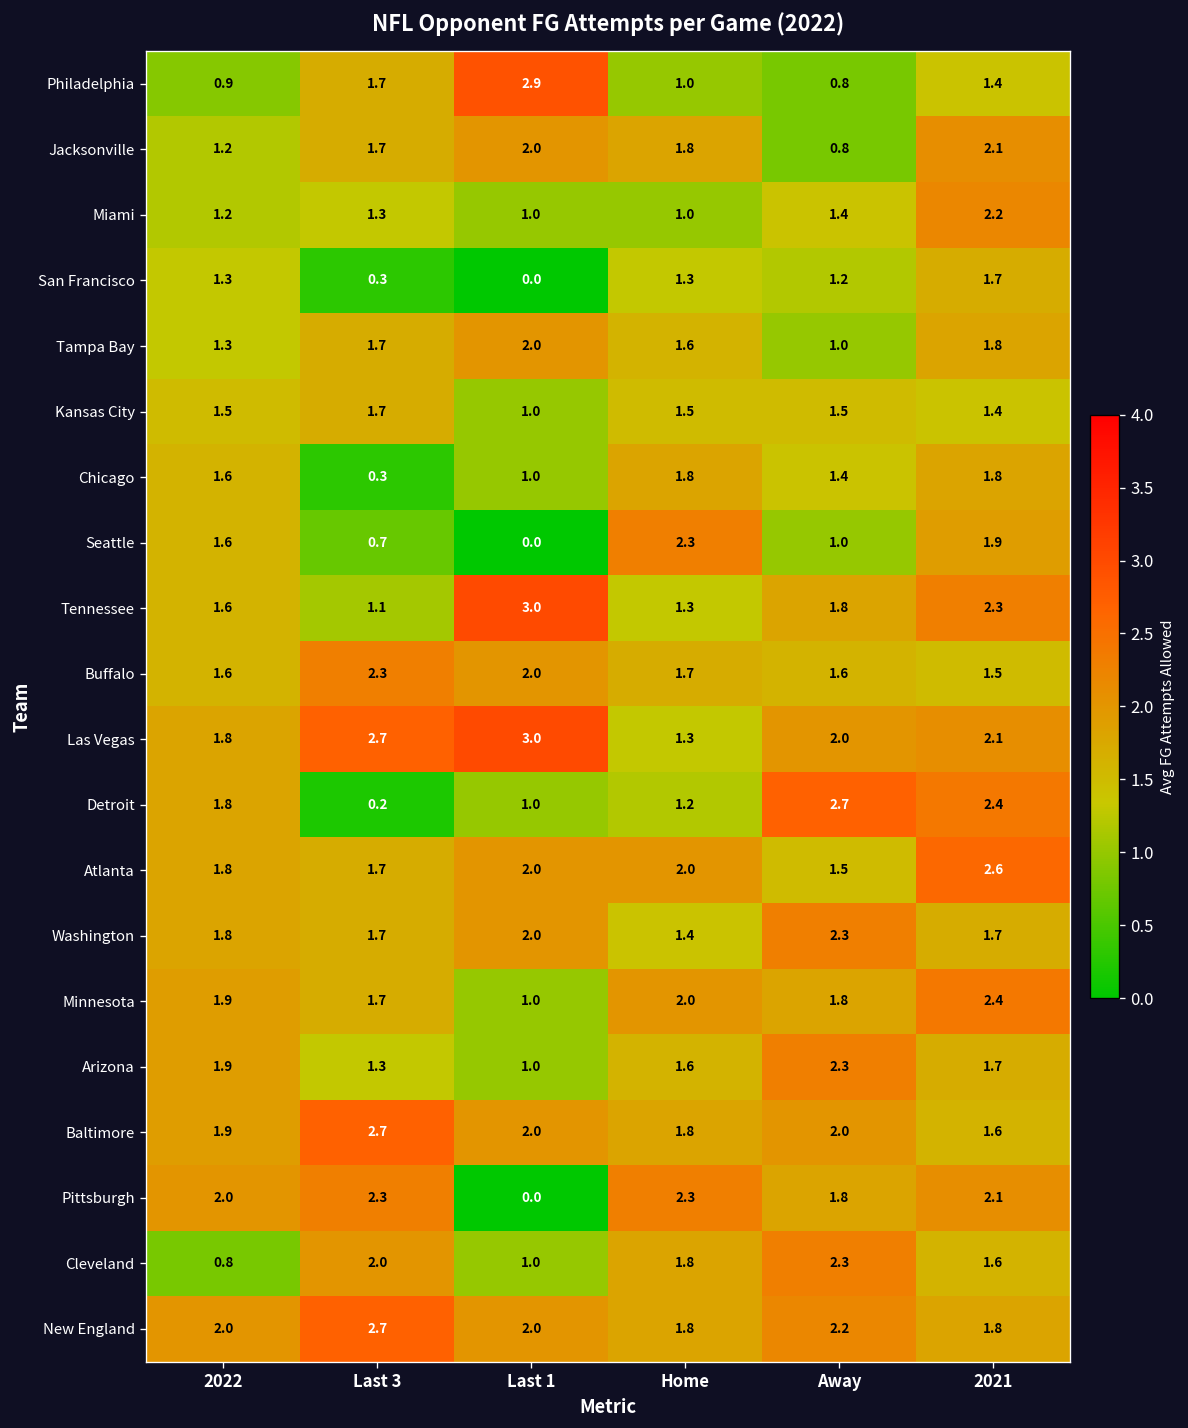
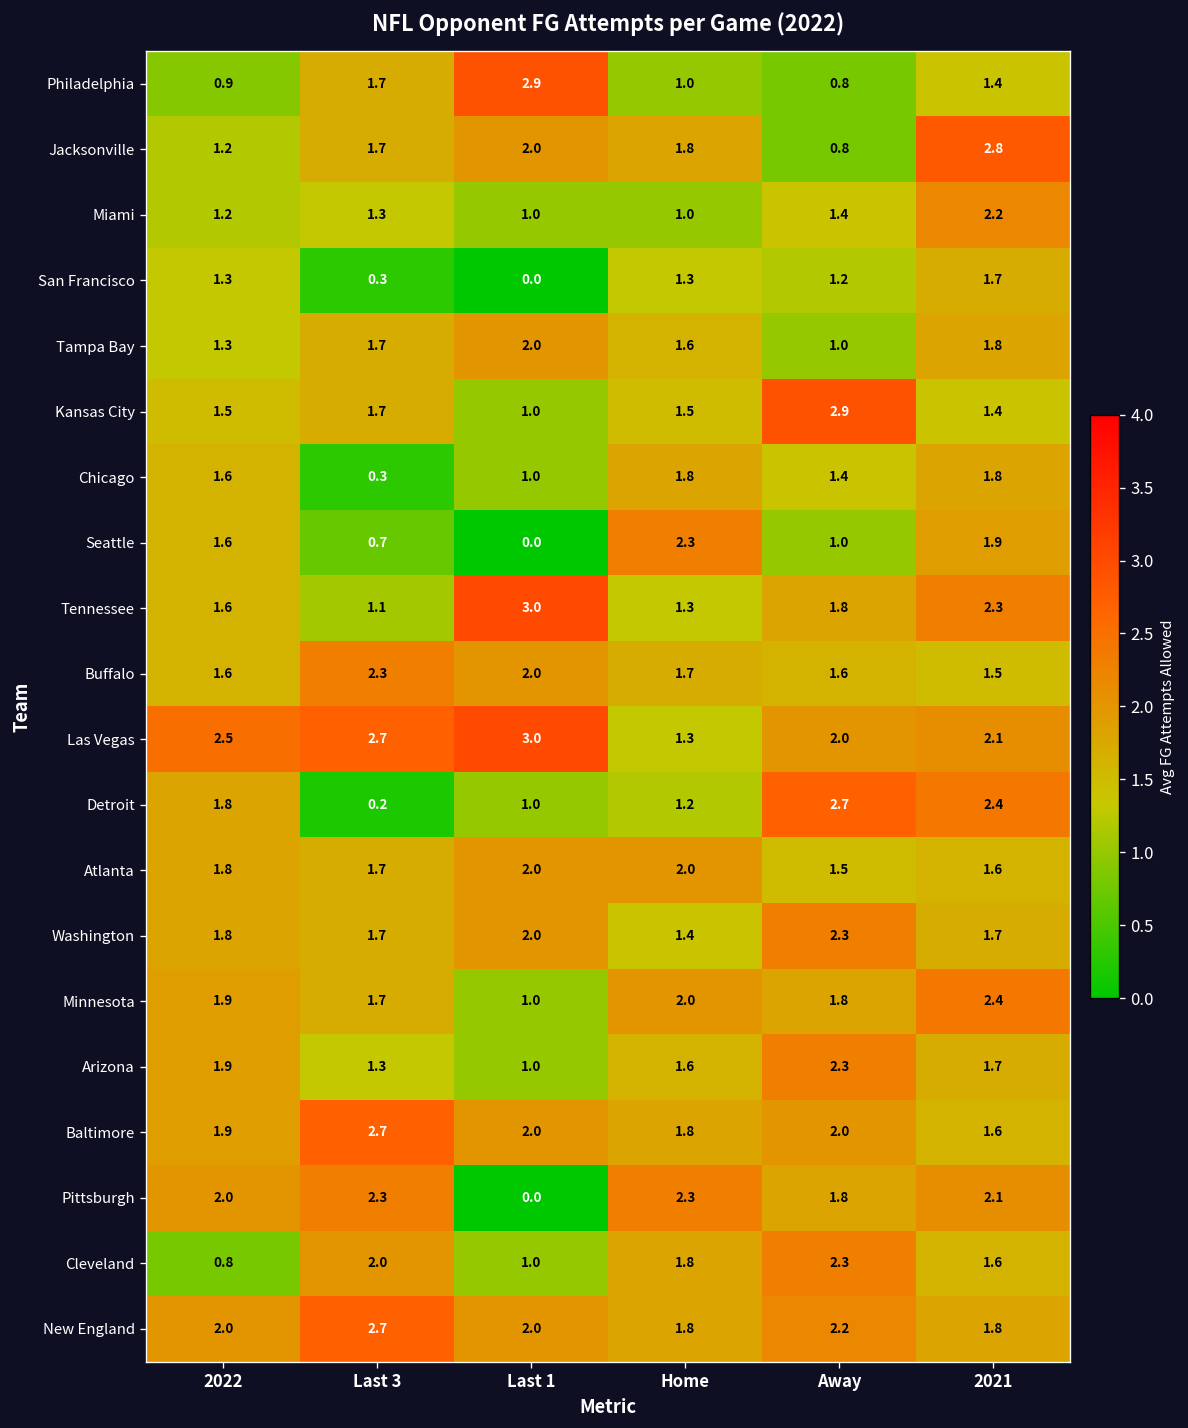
Jacksonville, 2021: 2.1 -> 2.8
Kansas City, Away: 1.5 -> 2.9
Las Vegas, 2022: 1.8 -> 2.5
Atlanta, 2021: 2.6 -> 1.6
